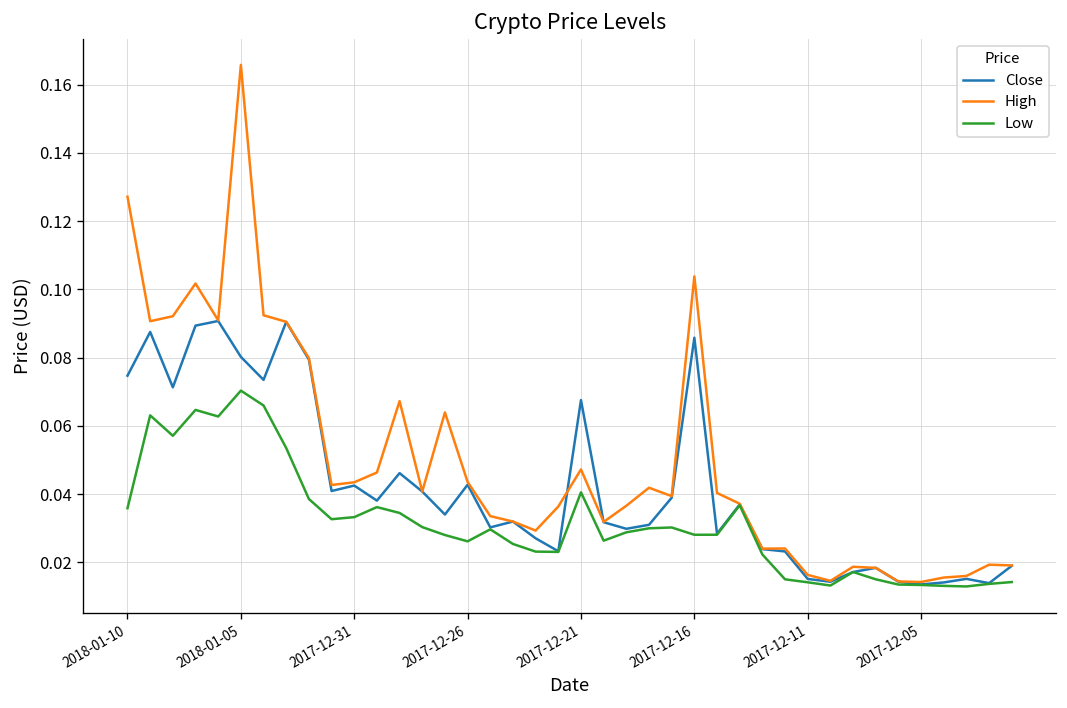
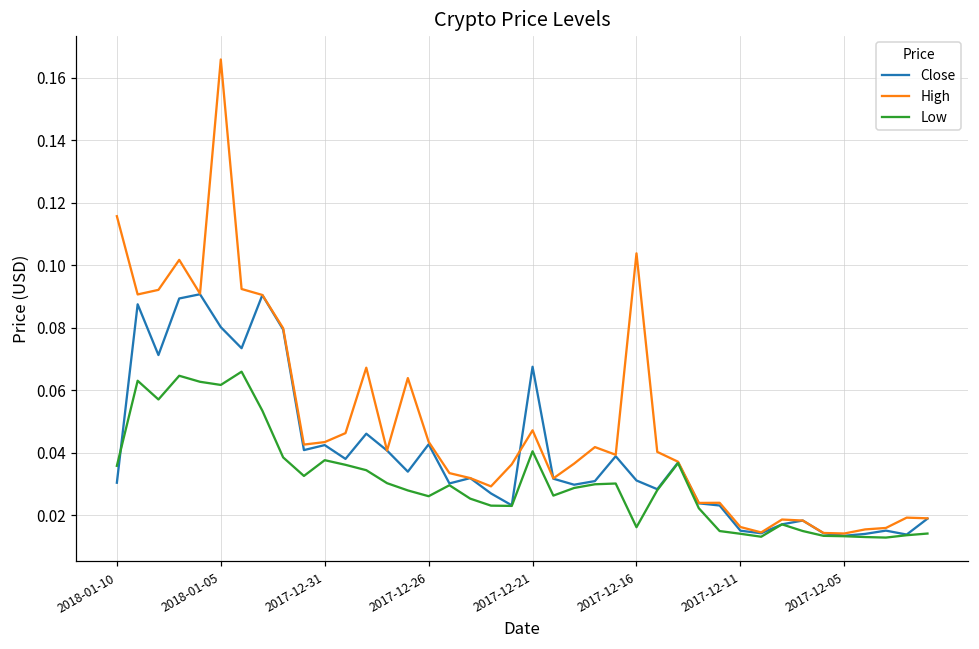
Close, 2018-01-10: 0.075 -> 0.030
High, 2018-01-10: 0.127 -> 0.116
Low, 2018-01-05: 0.070 -> 0.062
Low, 2017-12-31: 0.033 -> 0.038
Close, 2017-12-16: 0.086 -> 0.031
Low, 2017-12-16: 0.028 -> 0.016
